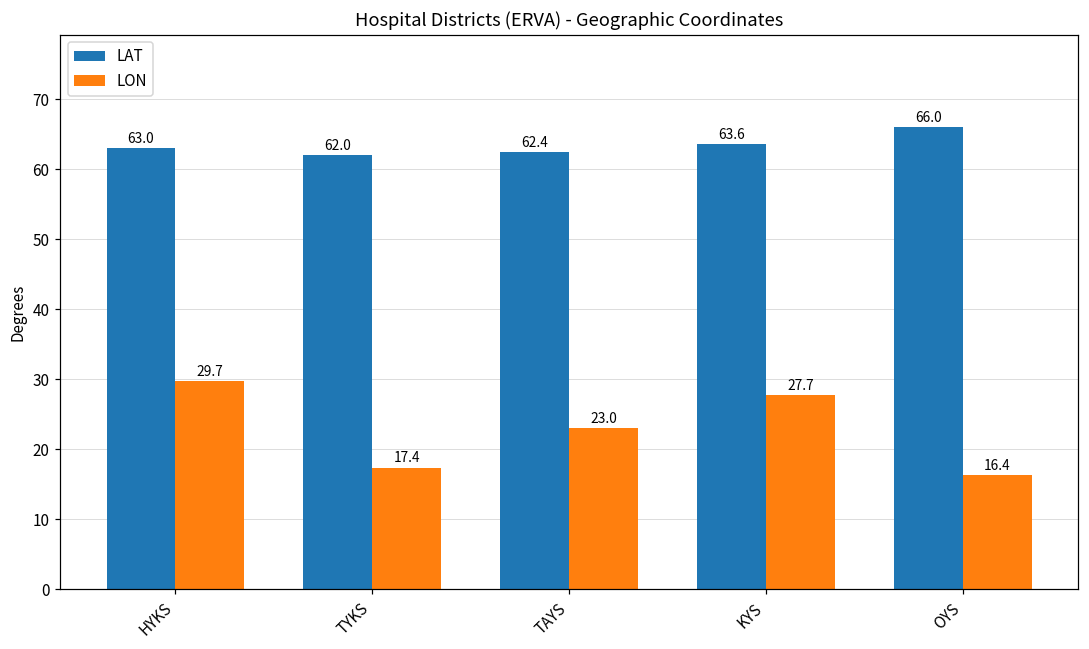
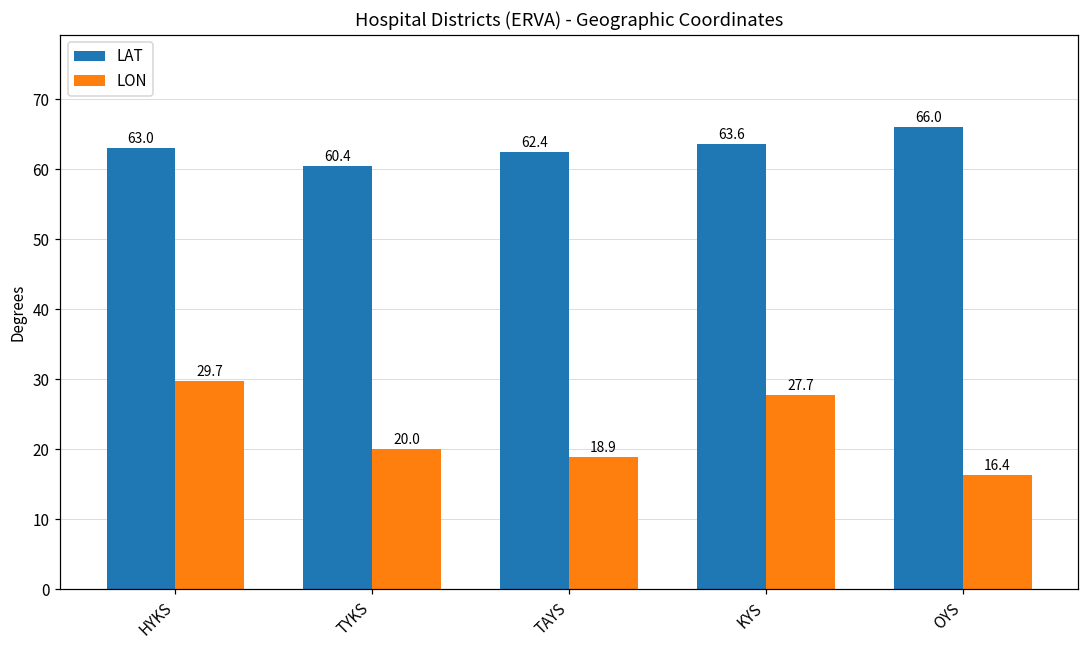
LAT, TYKS: 62.0 -> 60.4
LON, TYKS: 17.4 -> 20.0
LON, TAYS: 23.0 -> 18.9
